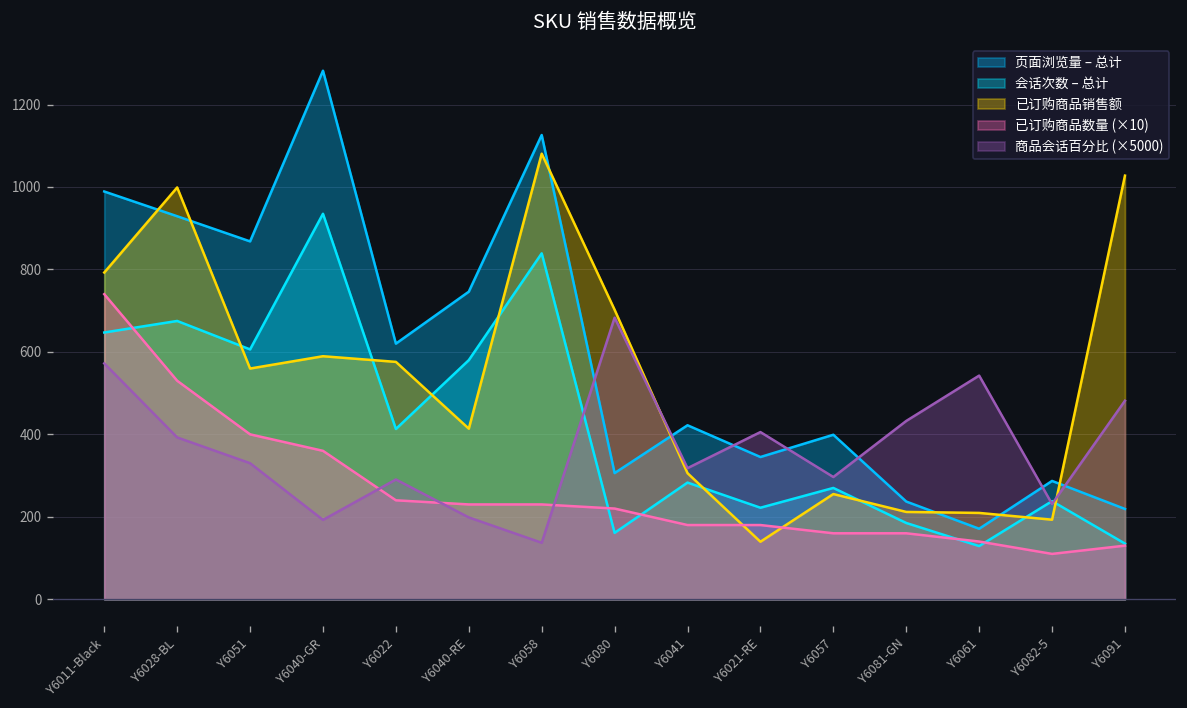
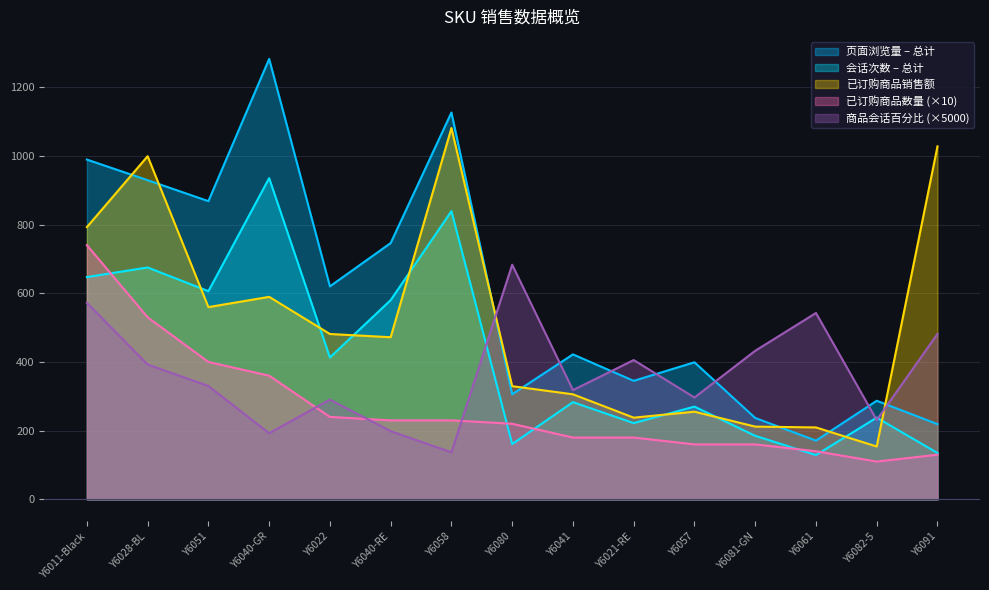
已订购商品销售额, Y6022: 580 -> 480
已订购商品销售额, Y6040-RE: 410 -> 470
已订购商品销售额, Y6080: 700 -> 330
已订购商品销售额, Y6021-RE: 140 -> 240
已订购商品销售额, Y6082-5: 190 -> 150
